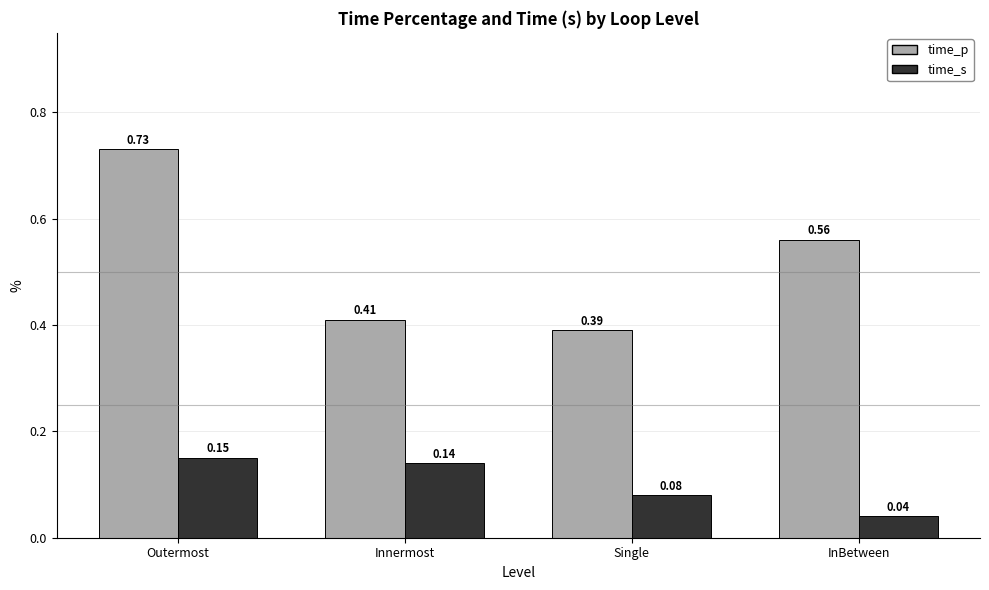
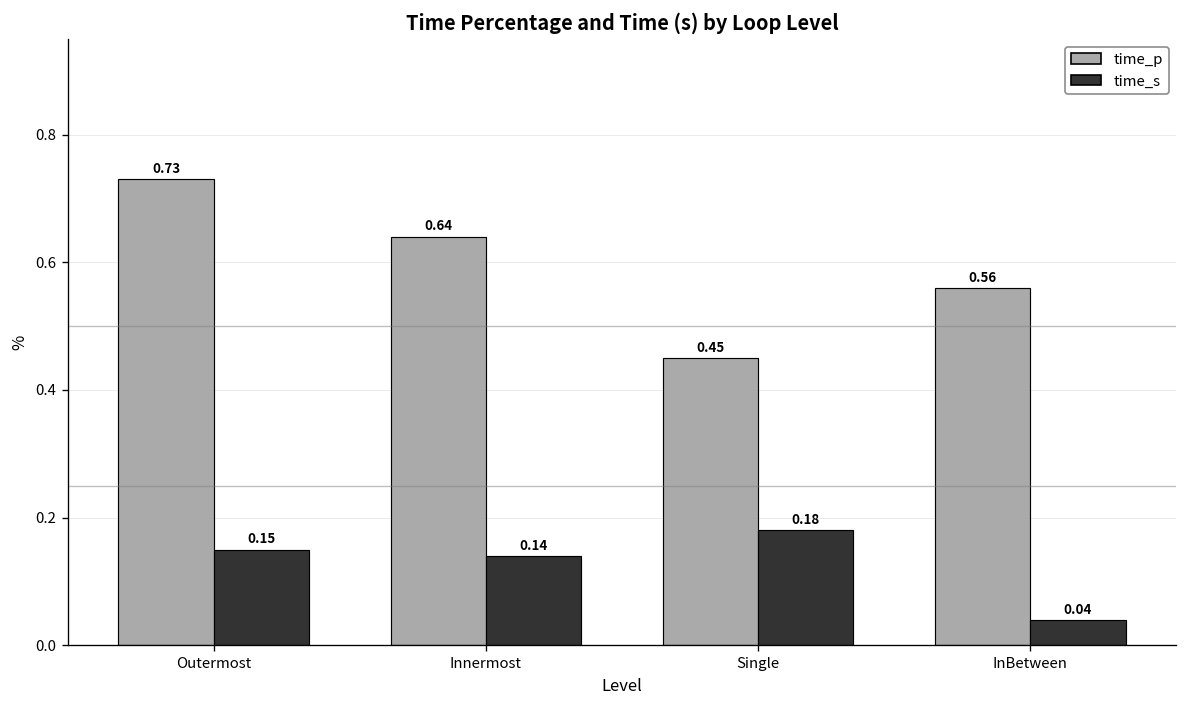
time_p, Innermost: 0.41 -> 0.64
time_p, Single: 0.39 -> 0.45
time_s, Single: 0.08 -> 0.18
